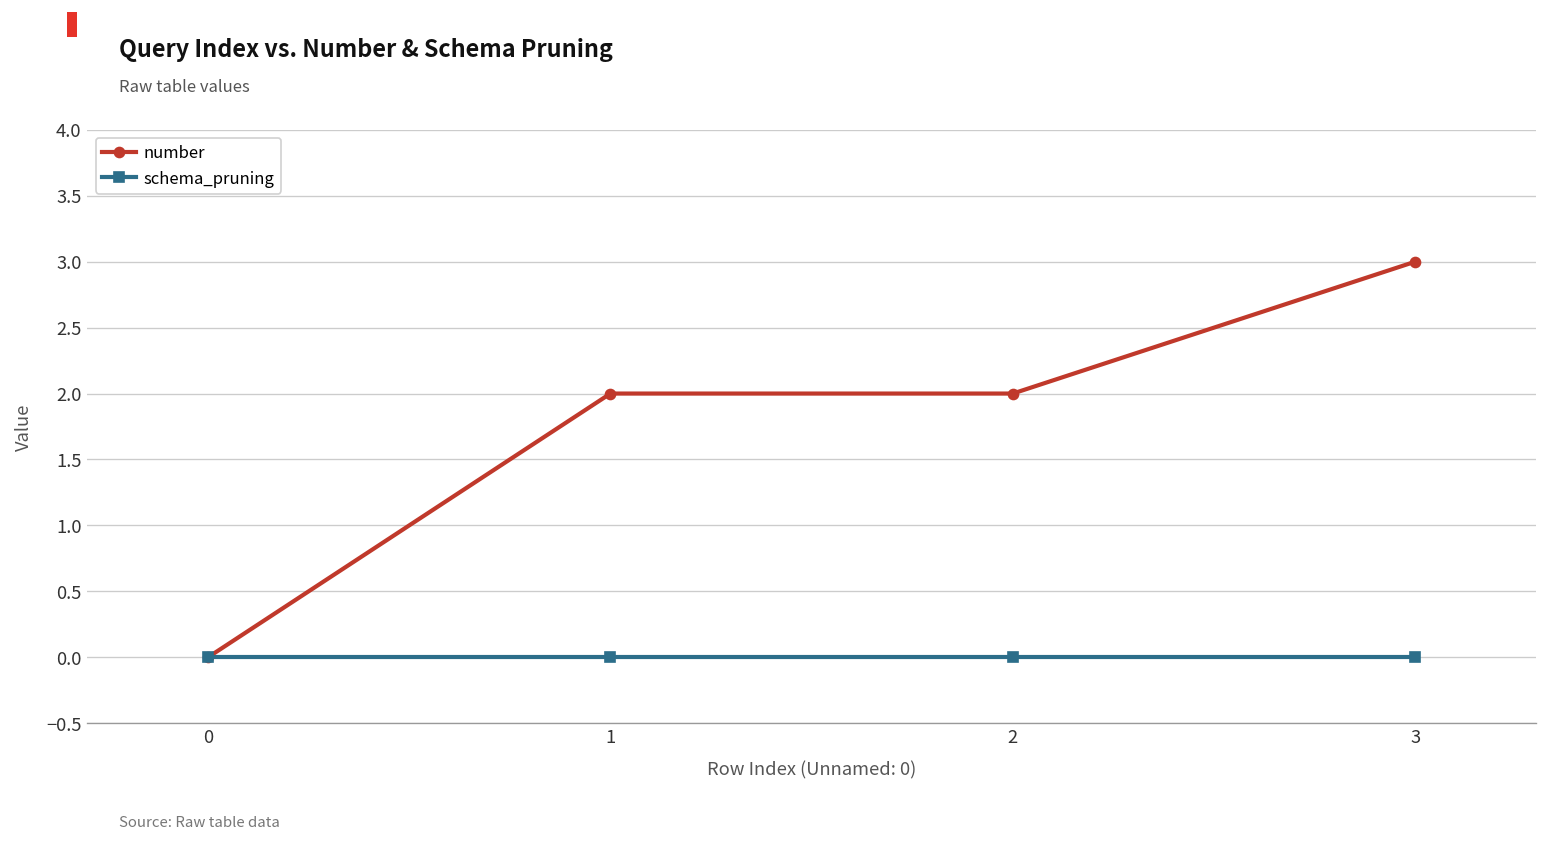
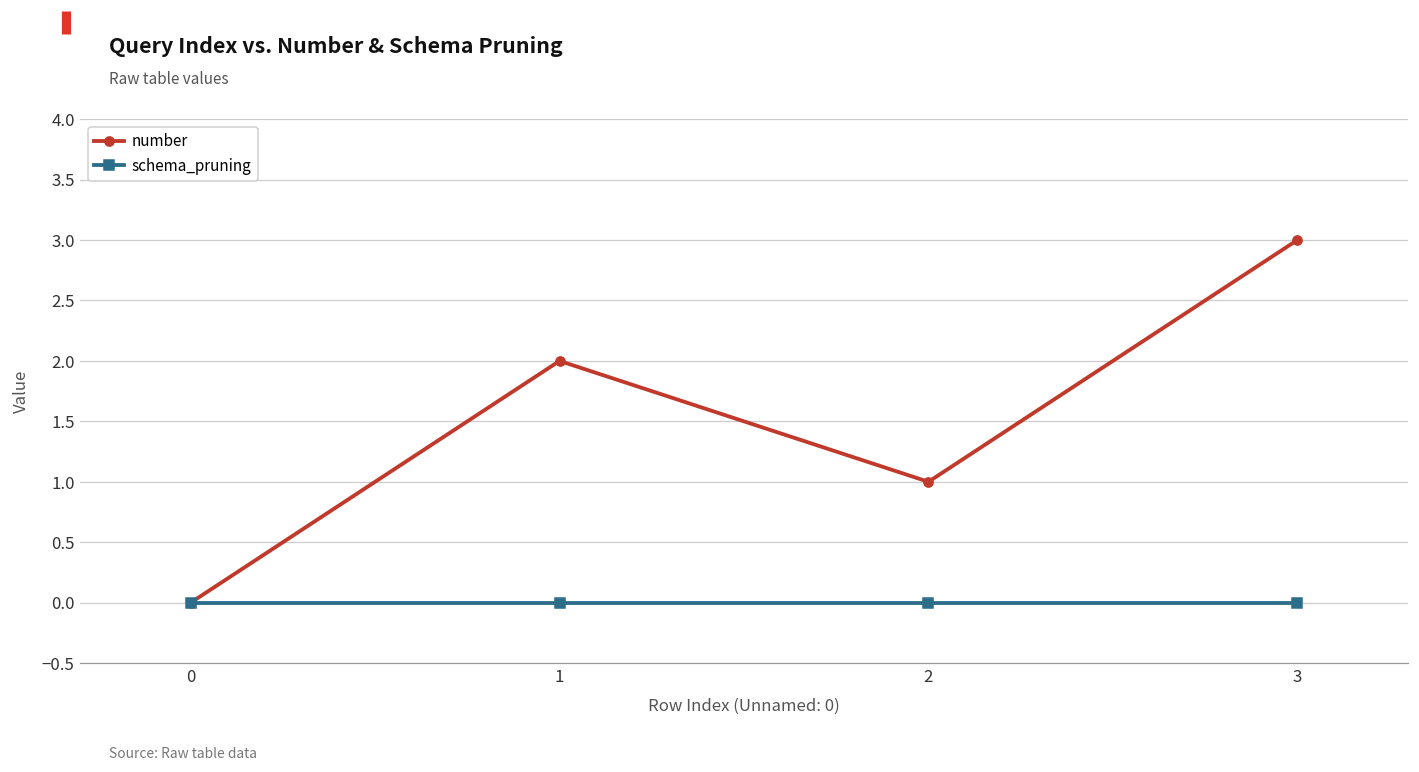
number, 2: 2 -> 1
